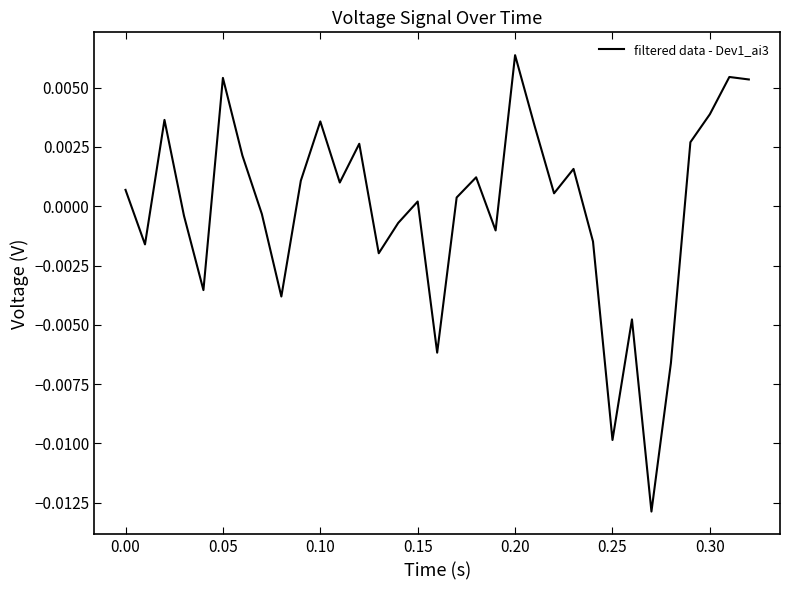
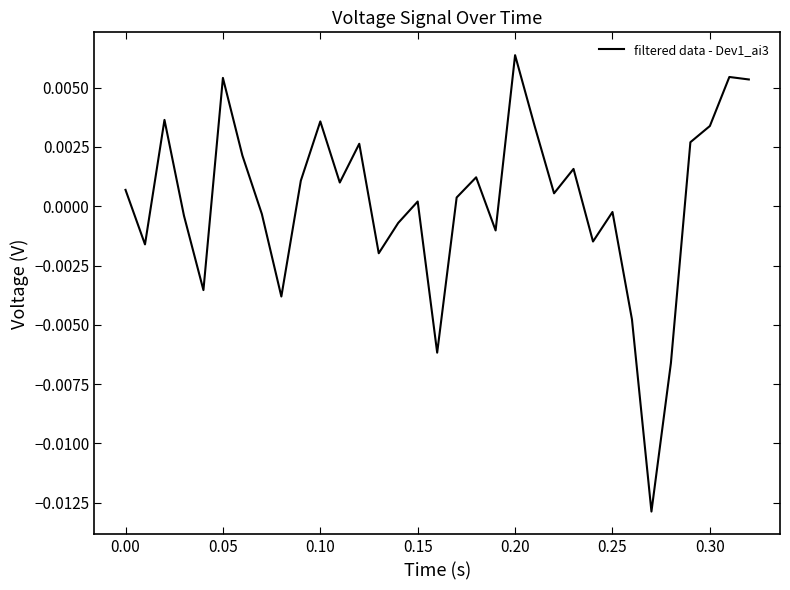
0.25: -0.0099 -> -0.0002
0.30: 0.0039 -> 0.0034
